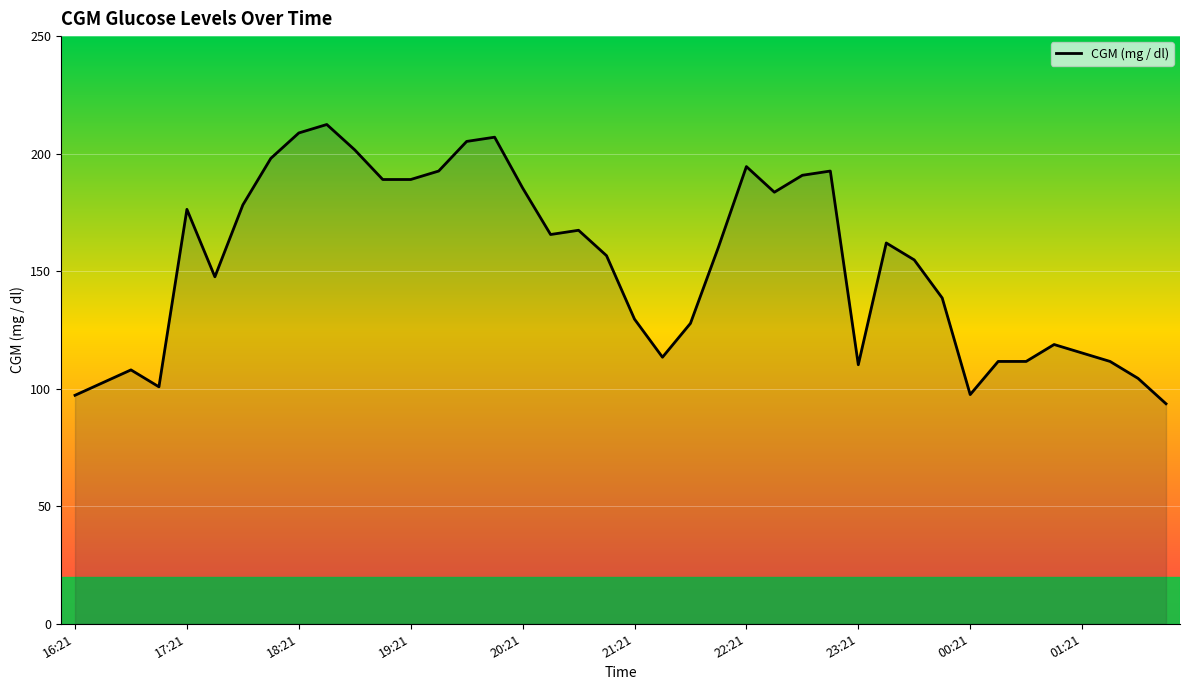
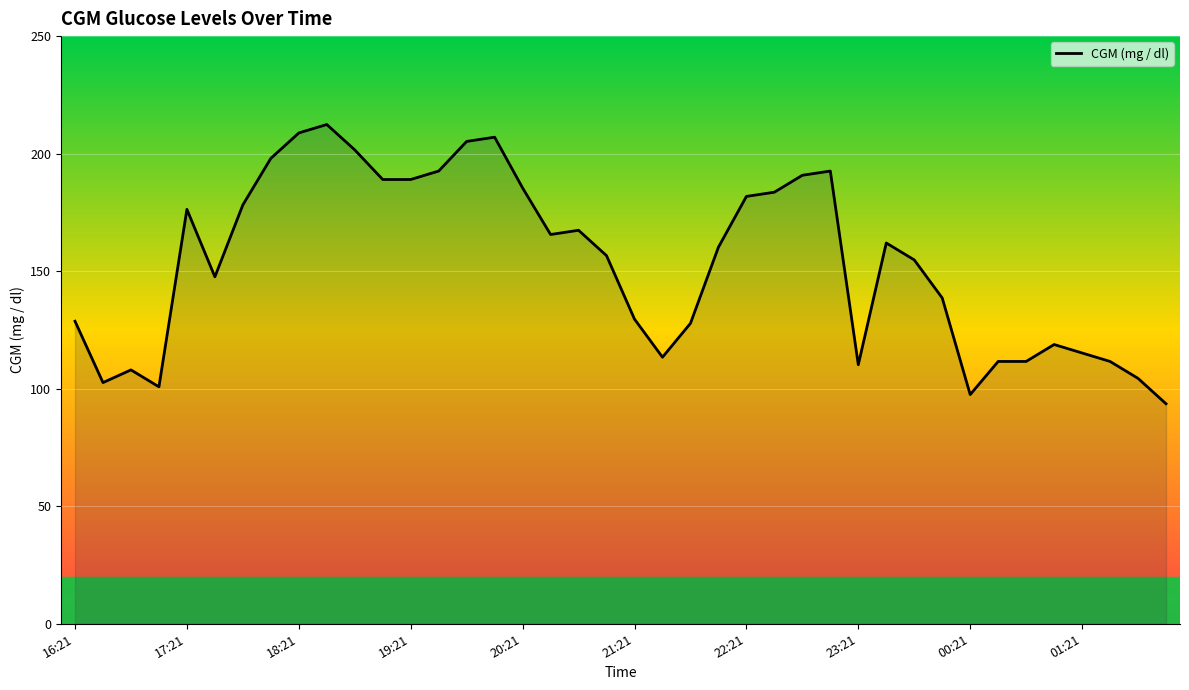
16:21: 97 -> 129
22:21: 195 -> 182
